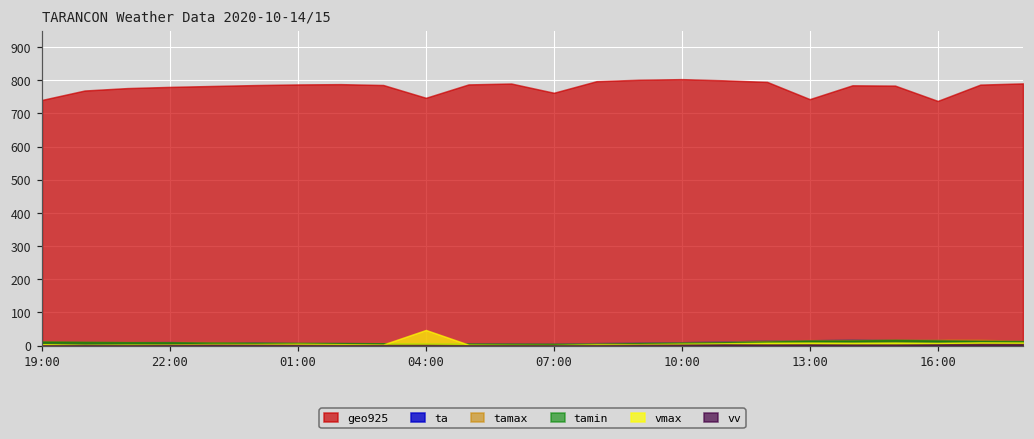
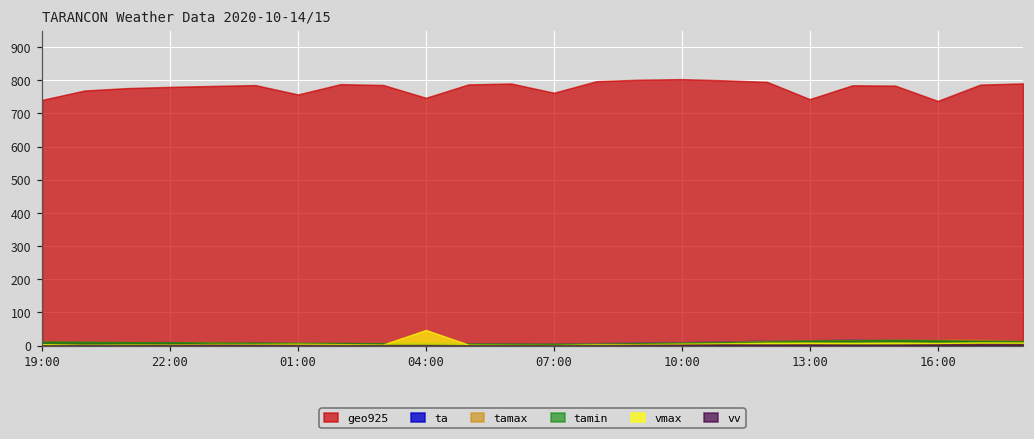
geo925, 01:00: 790 -> 760
